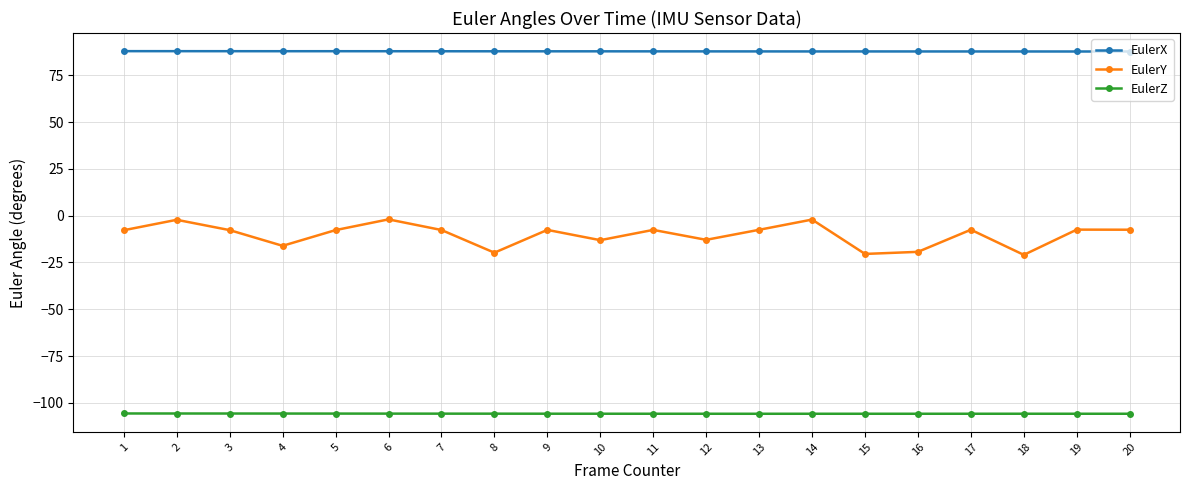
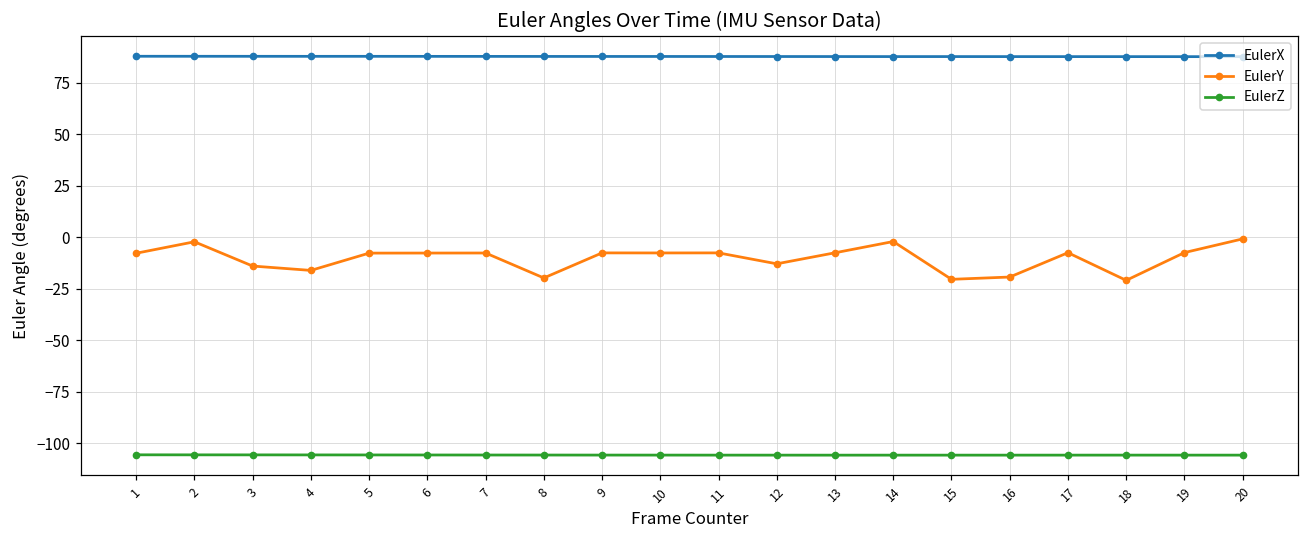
EulerY, 3: -8 -> -14
EulerY, 6: -2 -> -8
EulerY, 10: -13 -> -8
EulerY, 20: -8 -> -1
